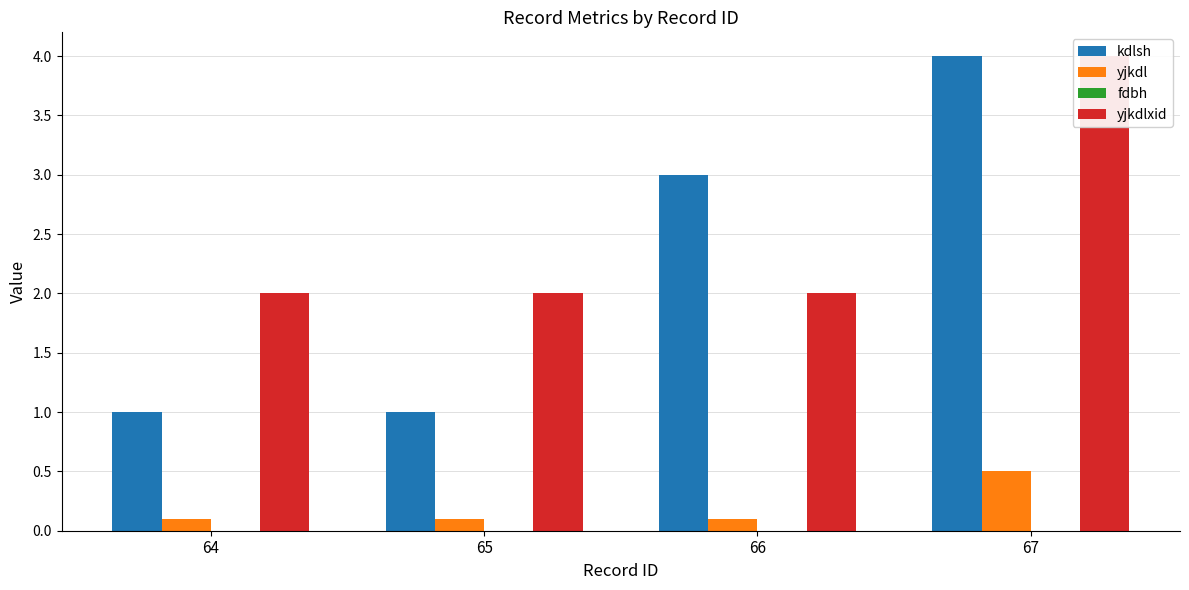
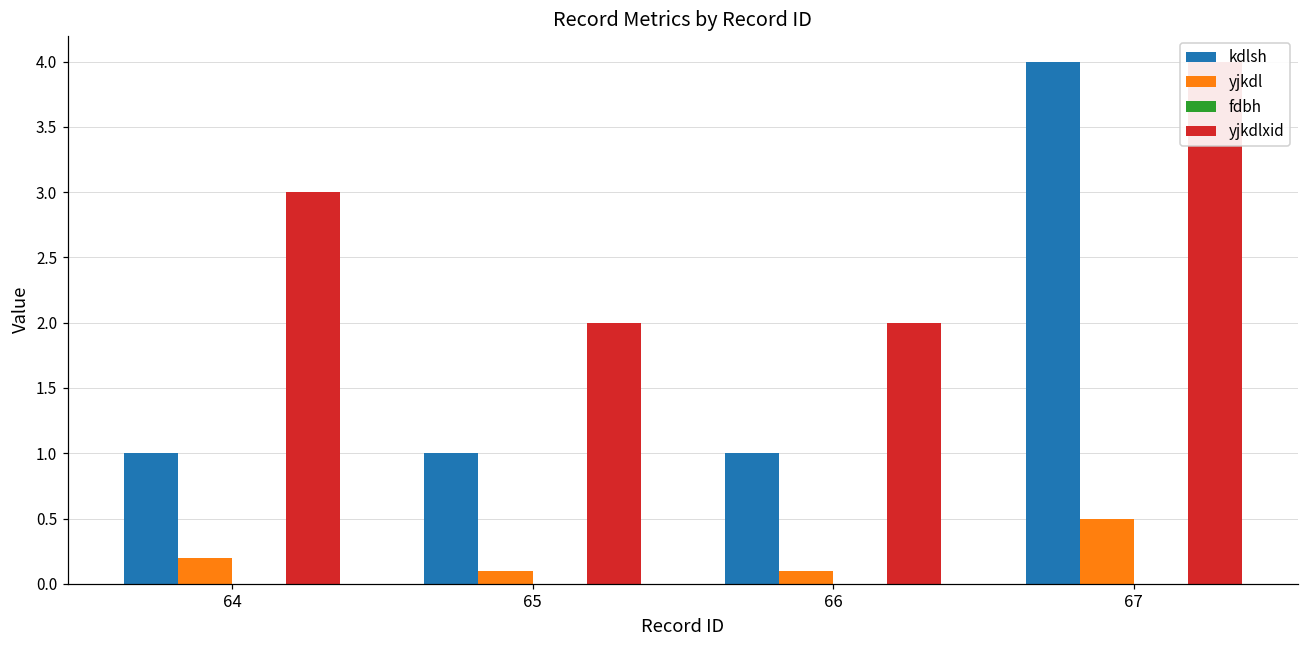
yjkdl, 64: 0.1 -> 0.2
yjkdlxid, 64: 2 -> 3
kdlsh, 66: 3 -> 1
